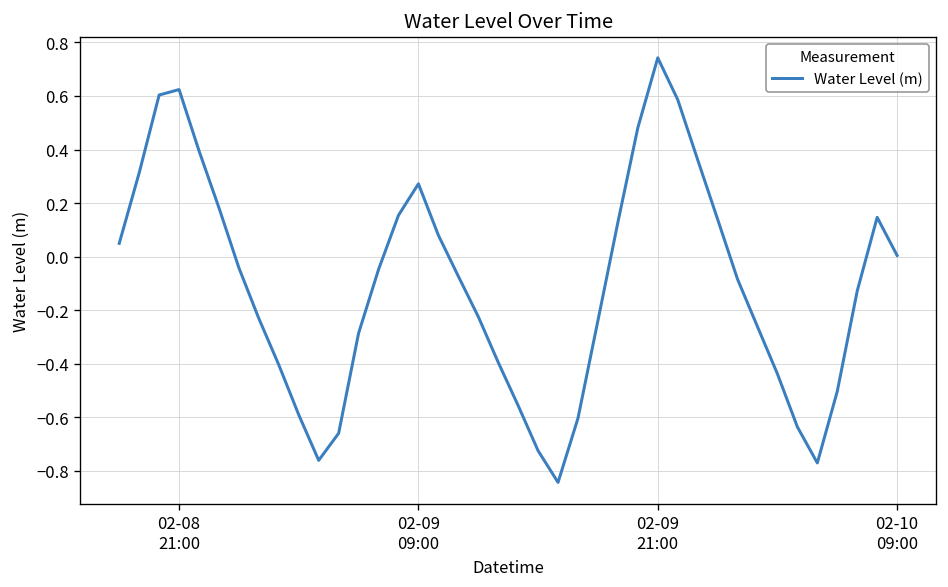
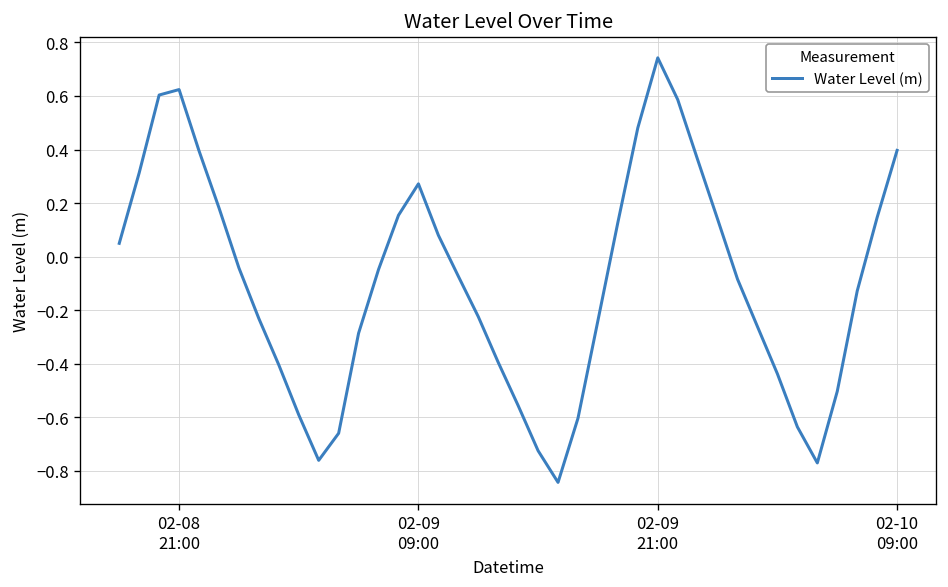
02-10 09:00: 0.00 -> 0.40
